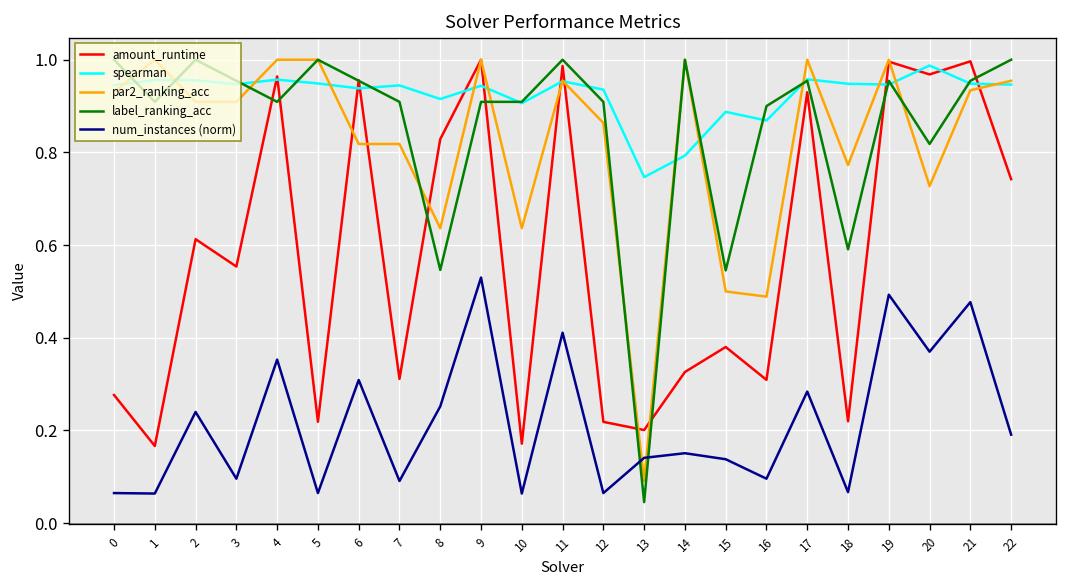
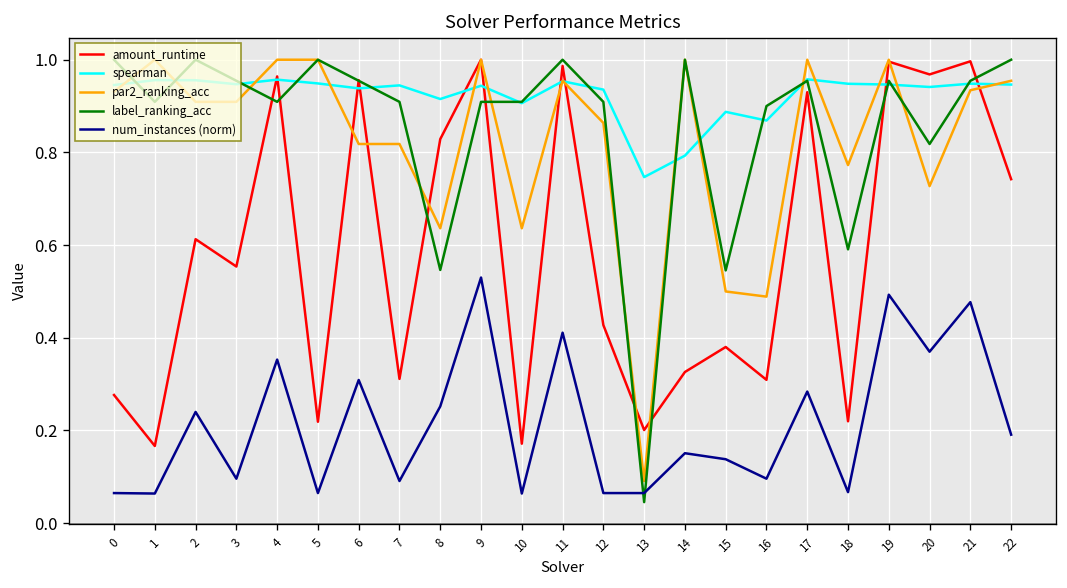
amount_runtime, 12: 0.22 -> 0.43
num_instances (norm), 13: 0.14 -> 0.07
spearman, 20: 0.99 -> 0.94
